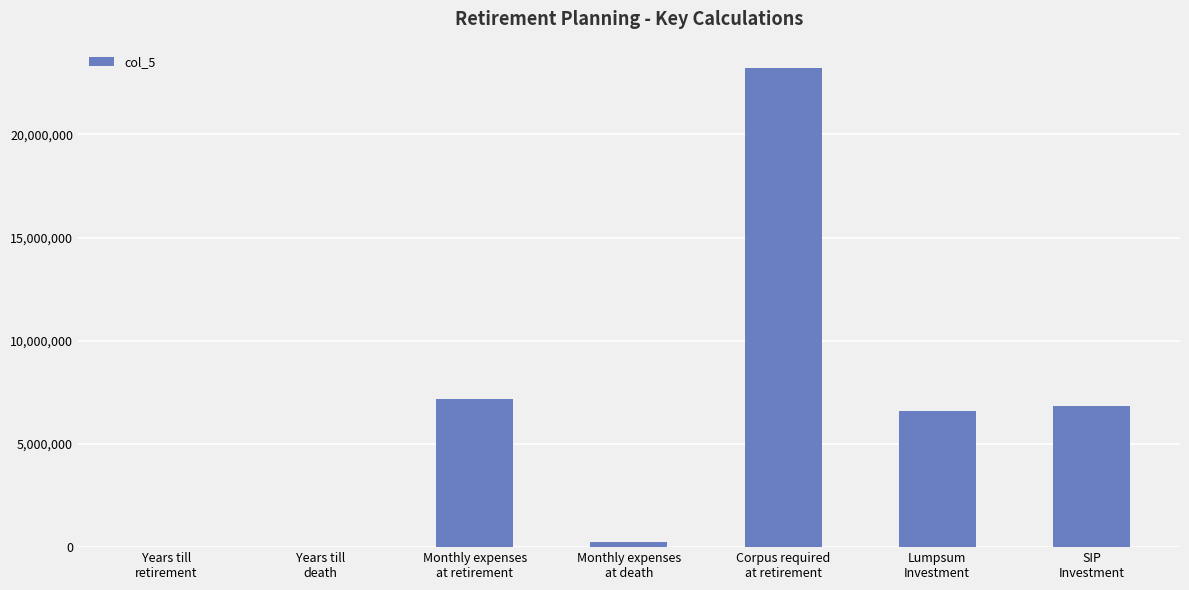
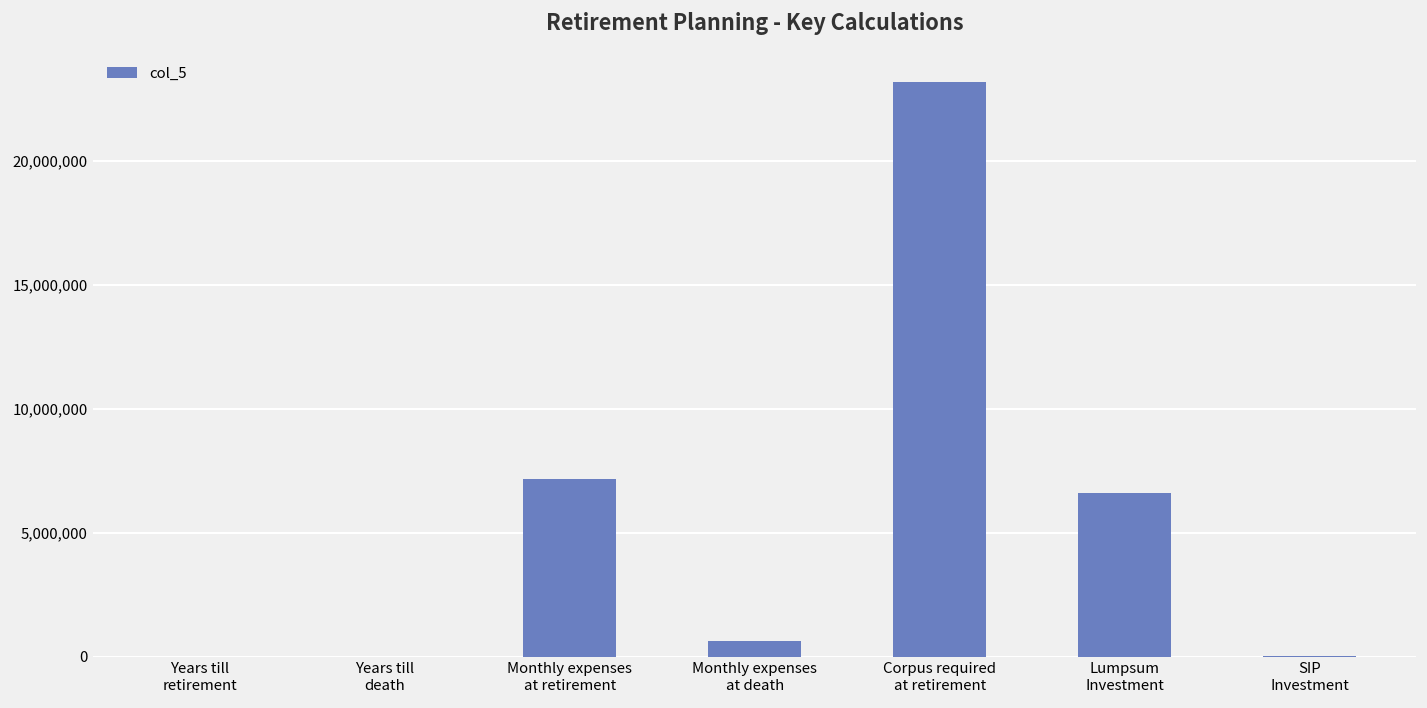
Monthly expenses at death: 200,000 -> 600,000
SIP Investment: 6,800,000 -> 0
